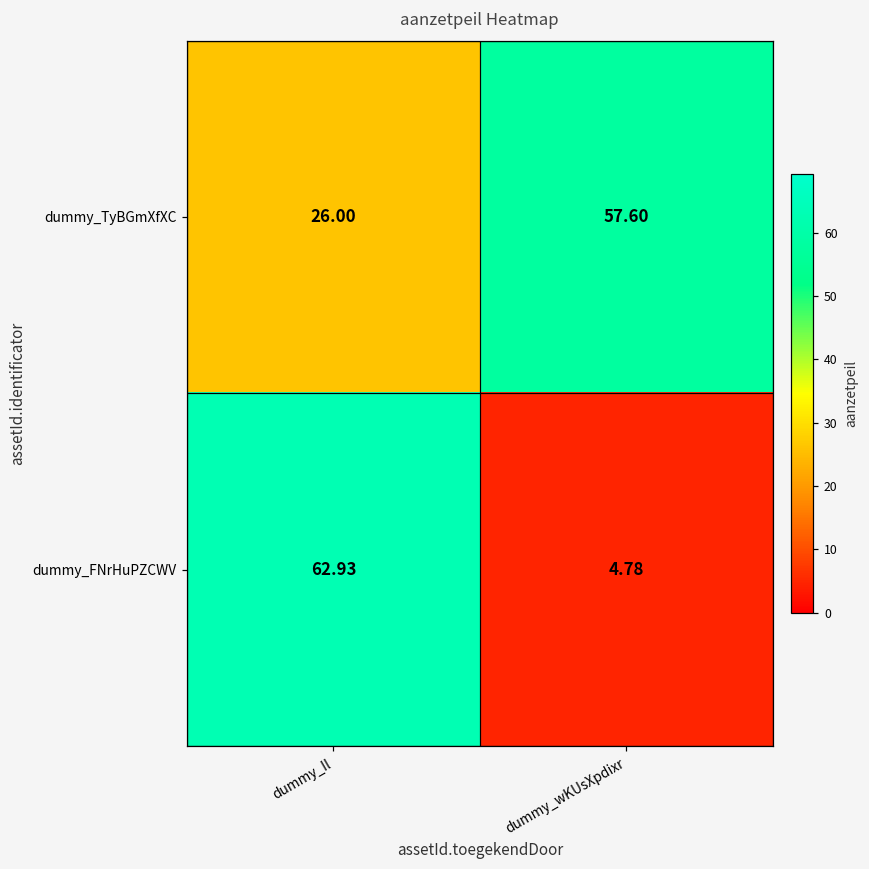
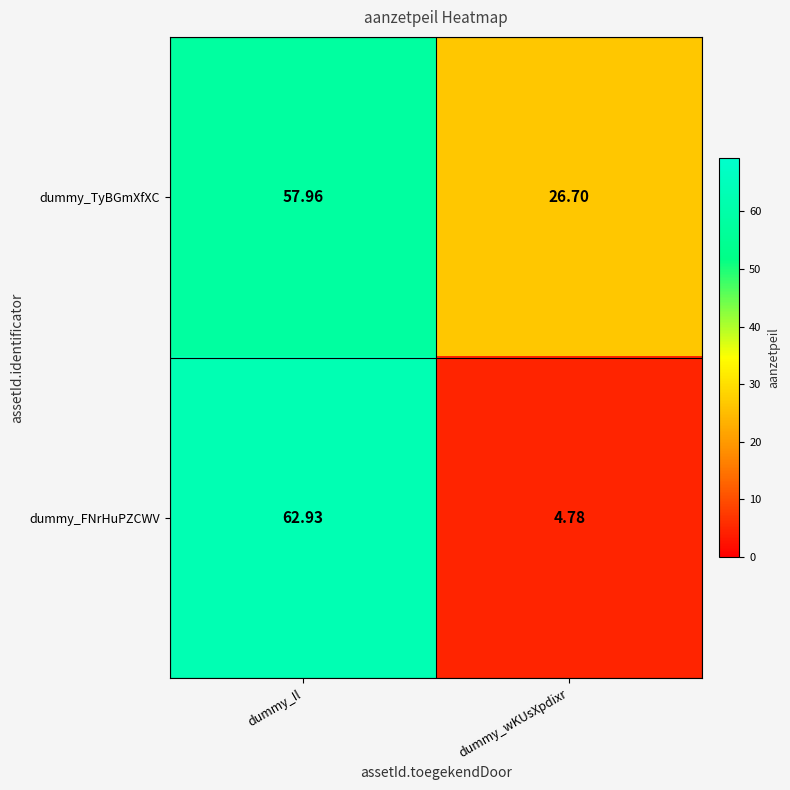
dummy_TyBGmXfXC, dummy_Il: 26.00 -> 57.96
dummy_TyBGmXfXC, dummy_wKUsXpdixr: 57.60 -> 26.70
